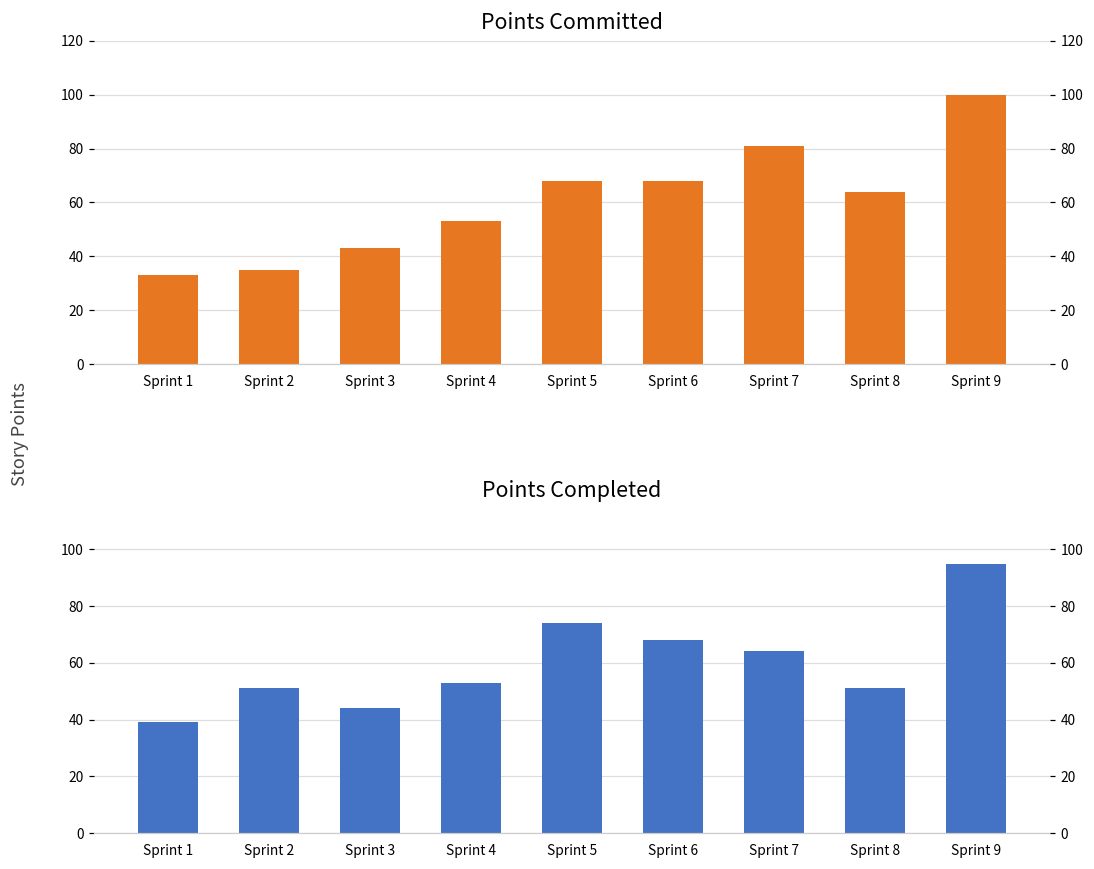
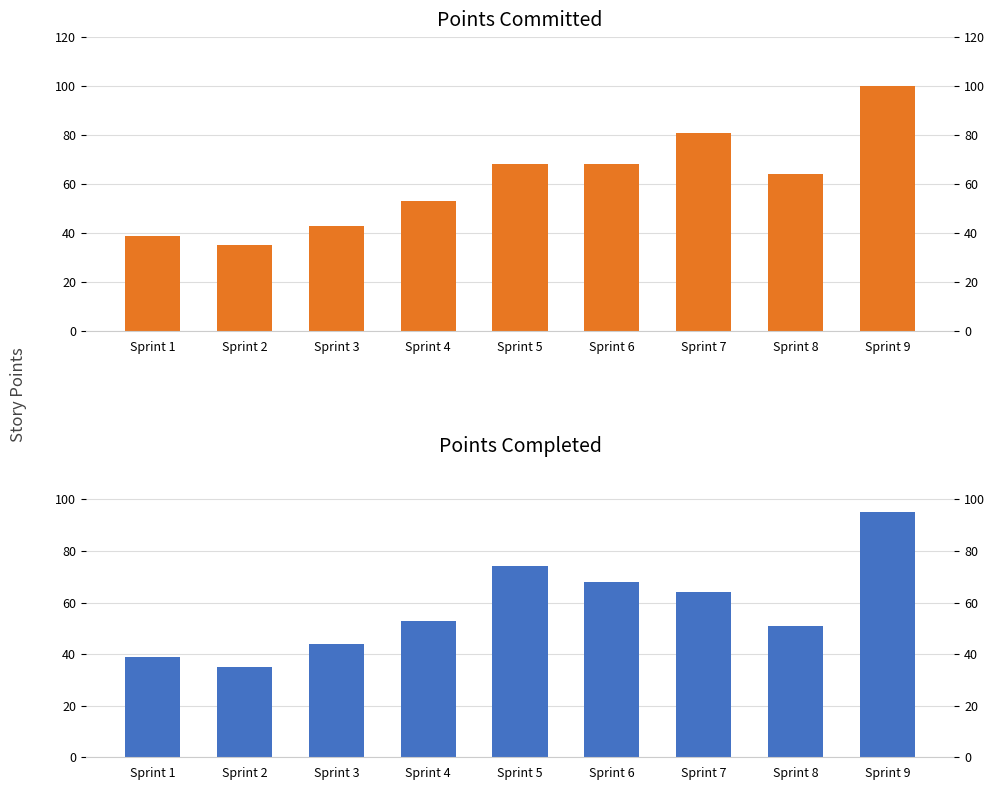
Points Committed, Sprint 1: 33 -> 39
Points Completed, Sprint 2: 51 -> 35
